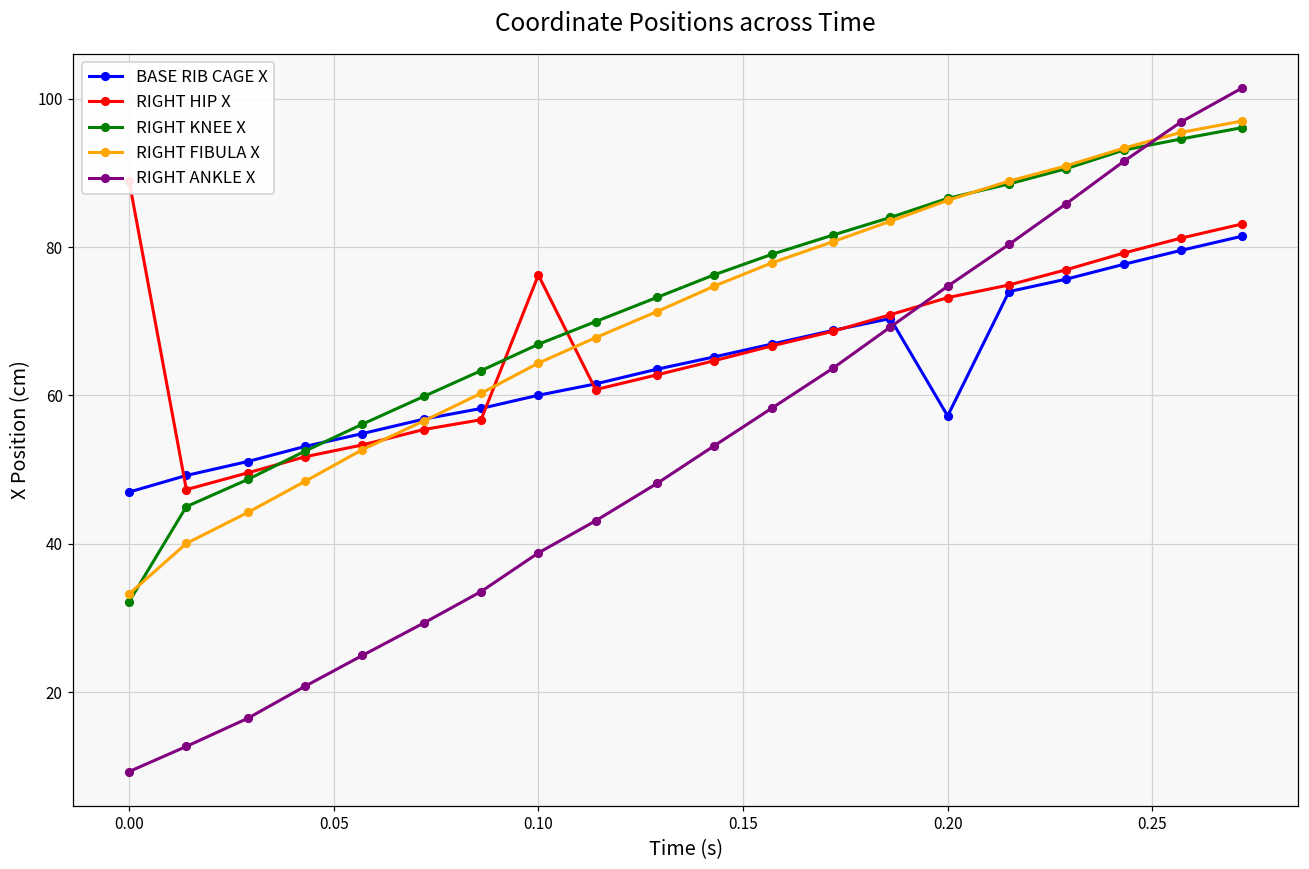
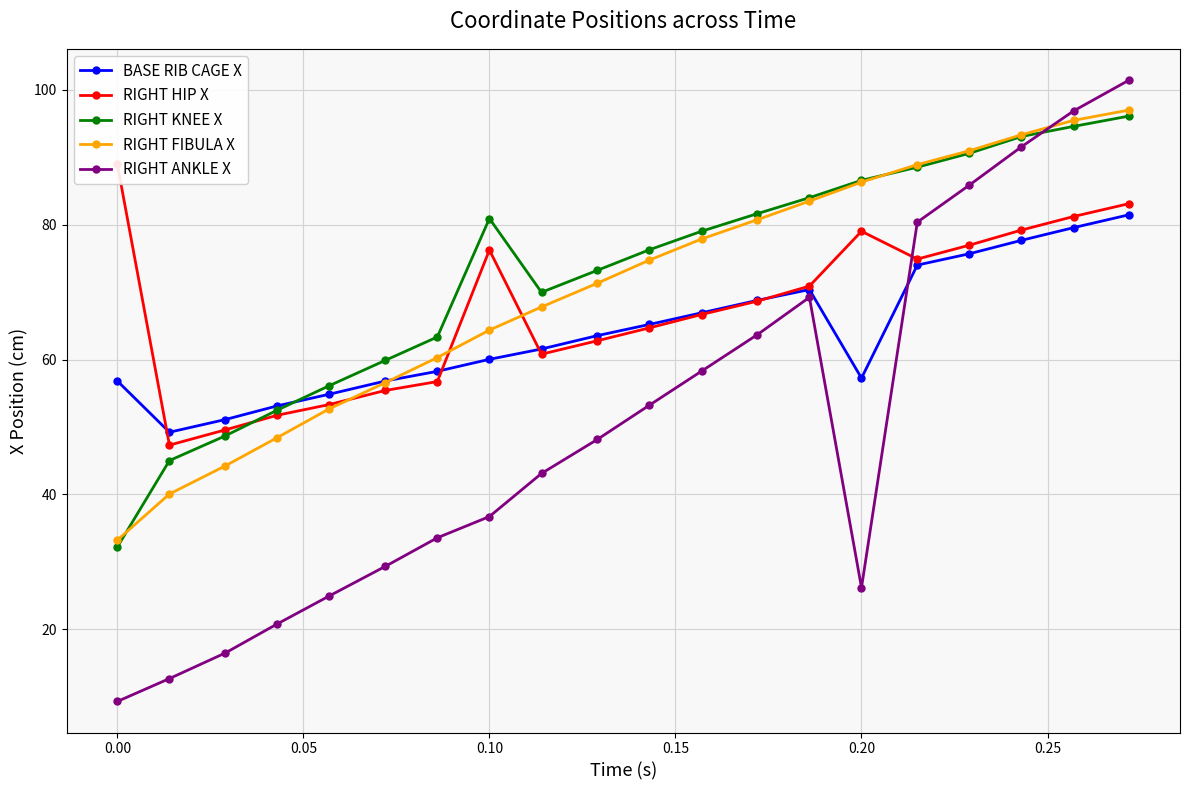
BASE RIB CAGE X, 0.00: 47 -> 57
RIGHT KNEE X, 0.10: 67 -> 81
RIGHT ANKLE X, 0.10: 39 -> 37
RIGHT HIP X, 0.20: 73 -> 79
RIGHT ANKLE X, 0.20: 75 -> 26
